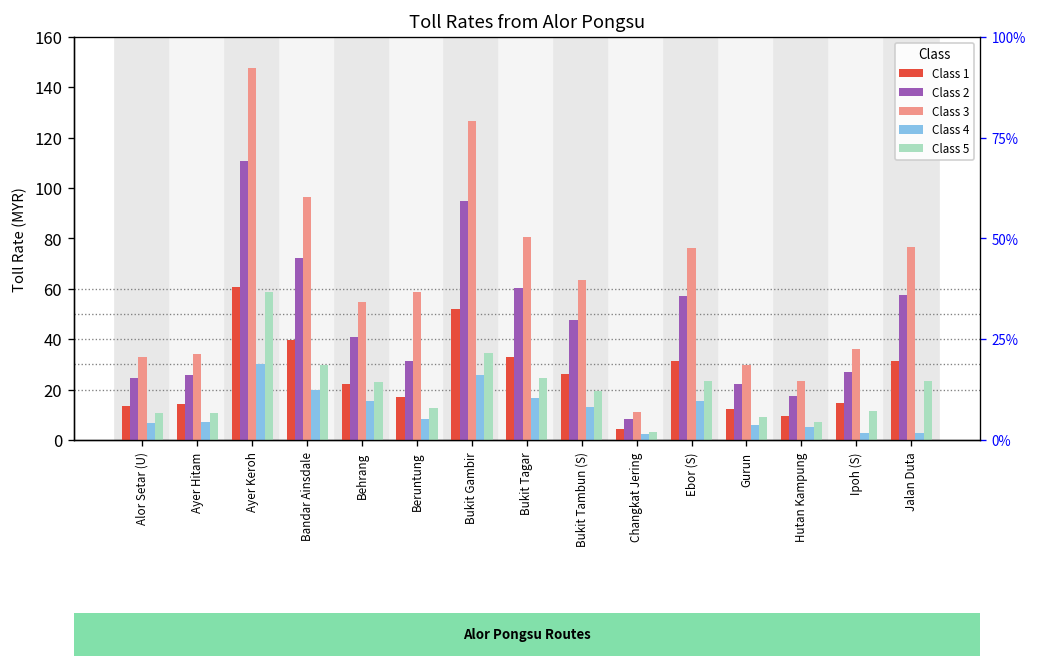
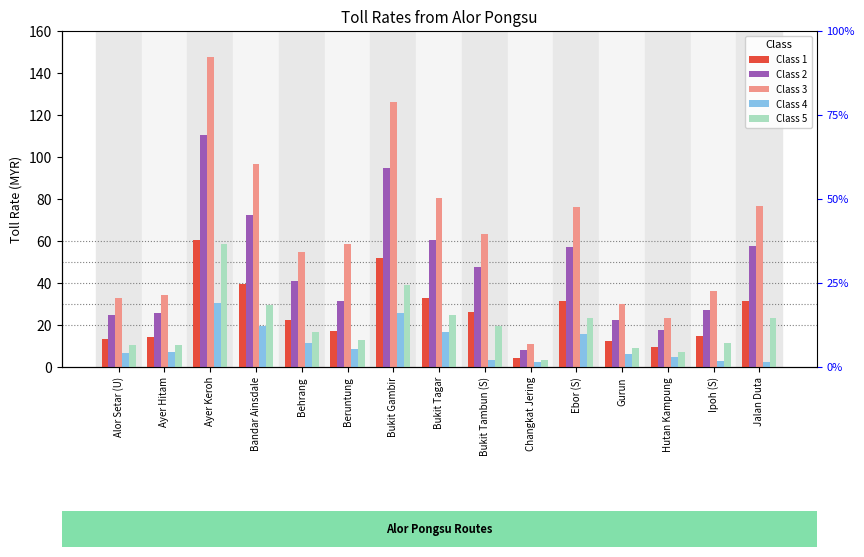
Class 4, Behrang: 15 -> 11
Class 5, Behrang: 23 -> 17
Class 5, Bukit Gambir: 35 -> 39
Class 4, Bukit Tambun (S): 13 -> 4
